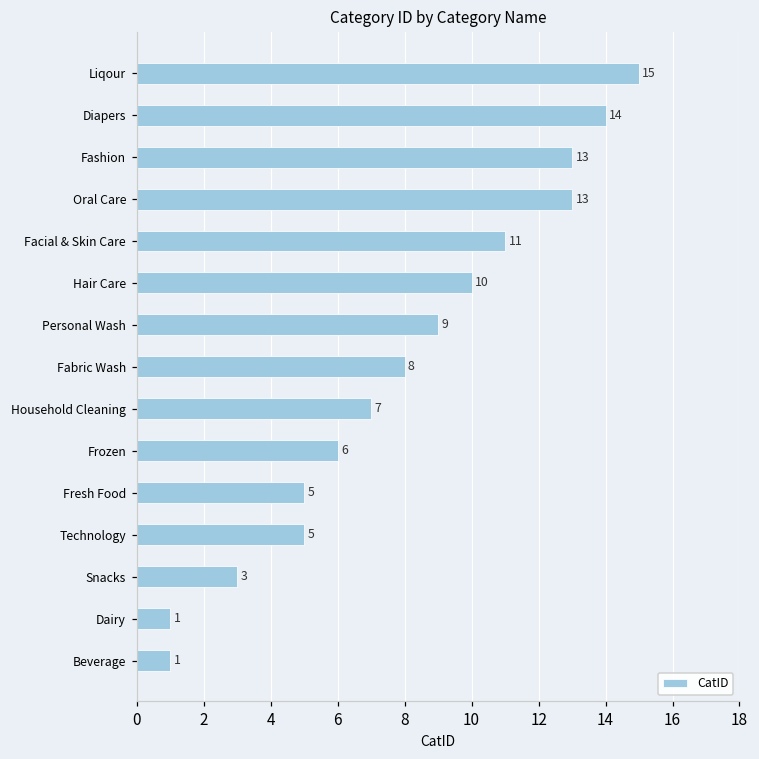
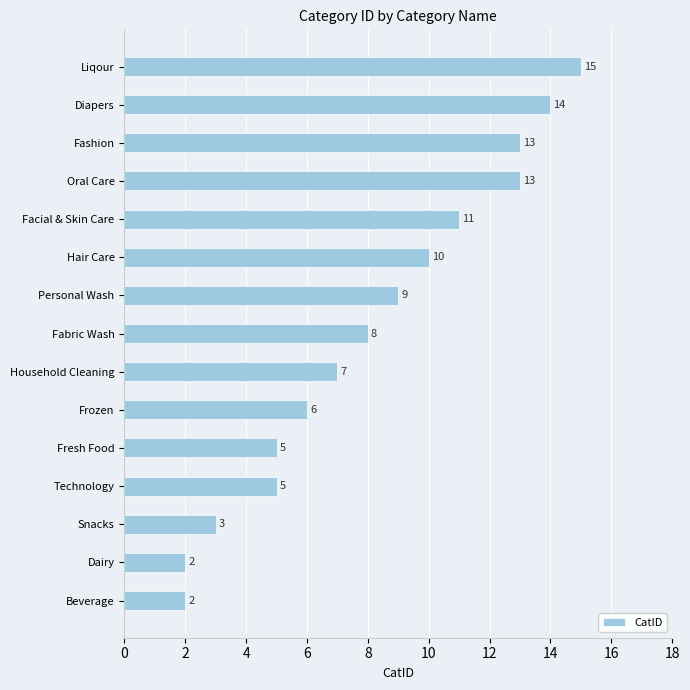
Dairy: 1 -> 2
Beverage: 1 -> 2
